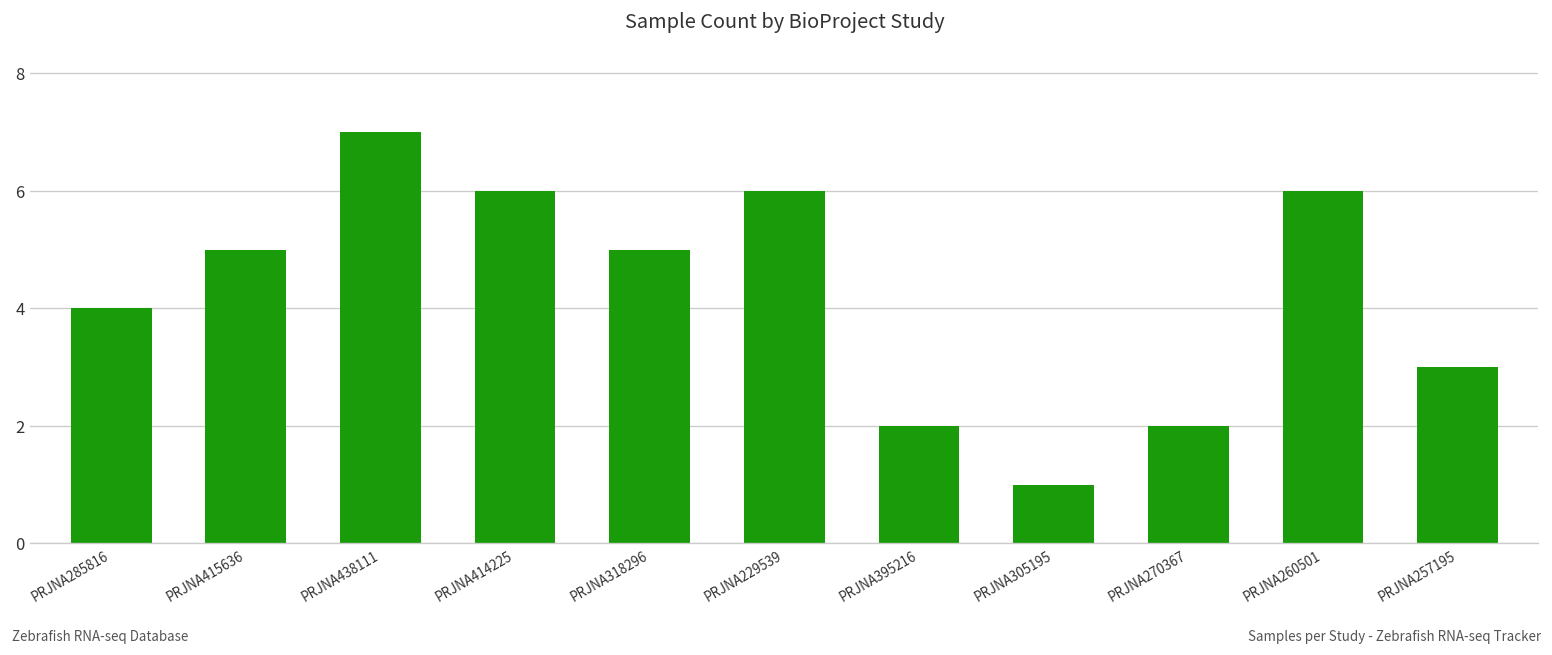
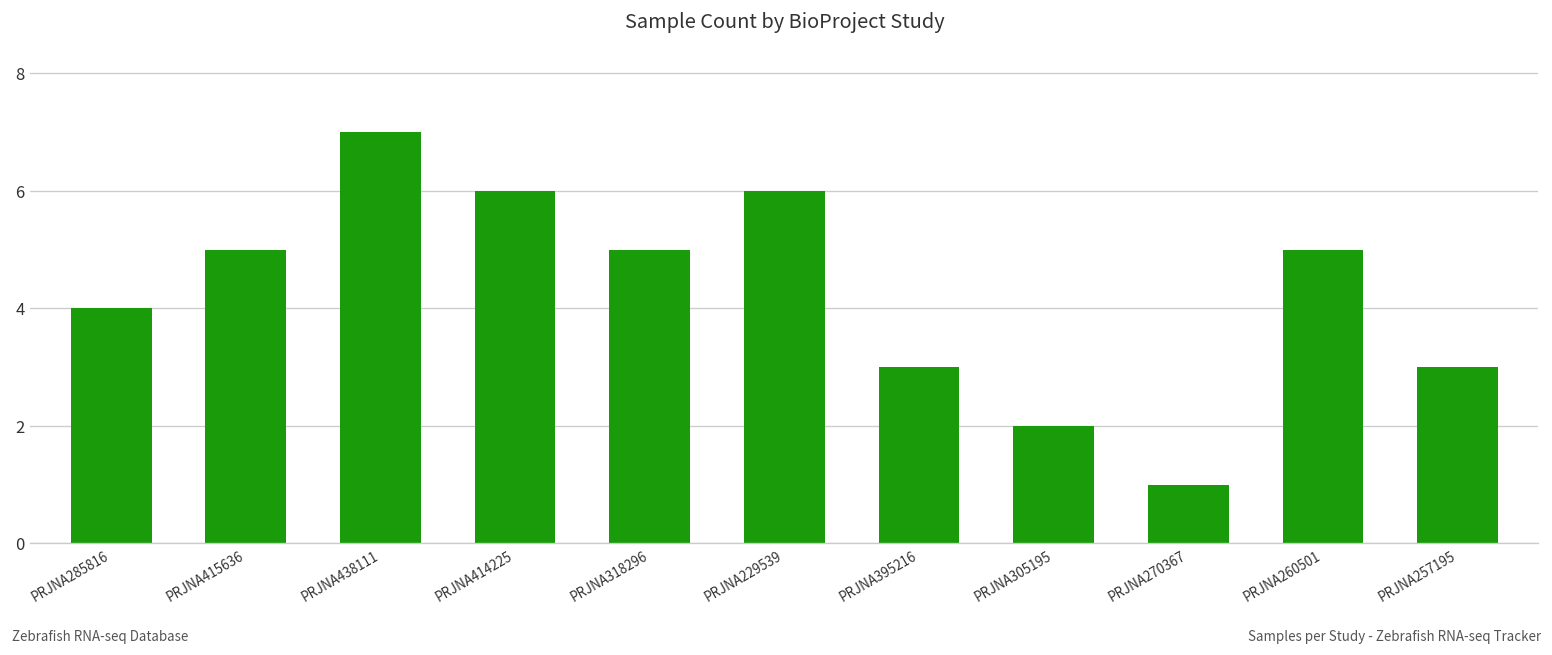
PRJNA395216: 2 -> 3
PRJNA305195: 1 -> 2
PRJNA270367: 2 -> 1
PRJNA260501: 6 -> 5
